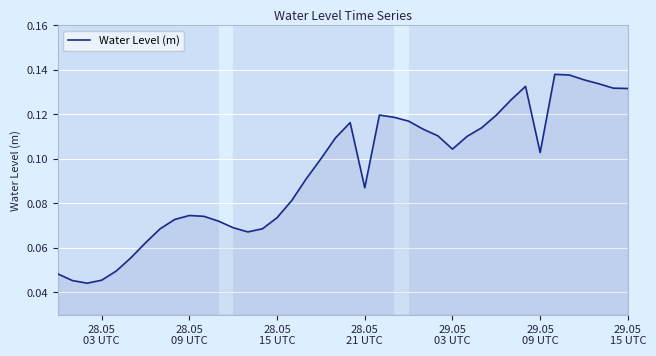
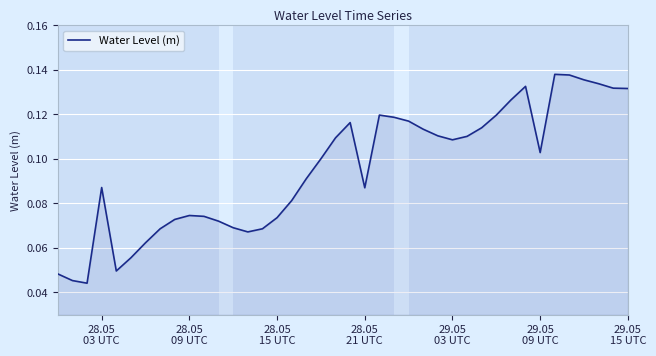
28.05 03 UTC: 0.045 -> 0.087
29.05 03 UTC: 0.104 -> 0.109
